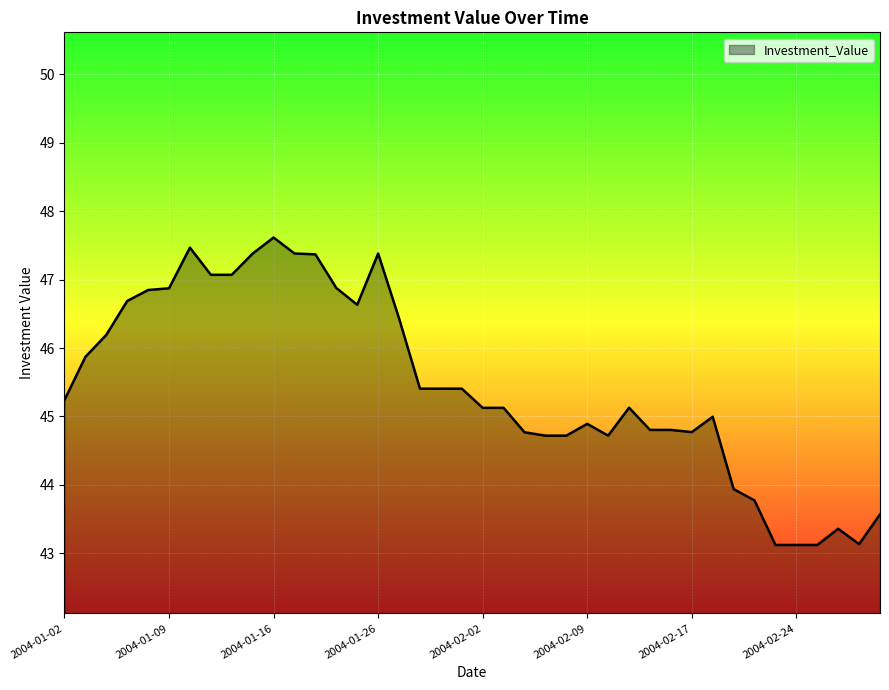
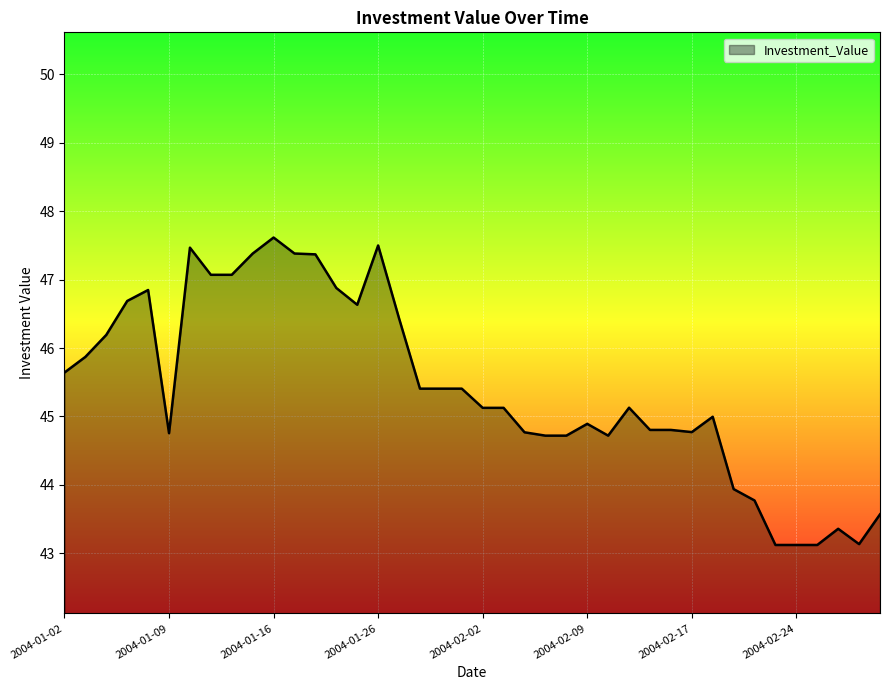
2004-01-02: 45.2 -> 45.6
2004-01-09: 46.9 -> 44.8
2004-01-26: 47.4 -> 47.5
